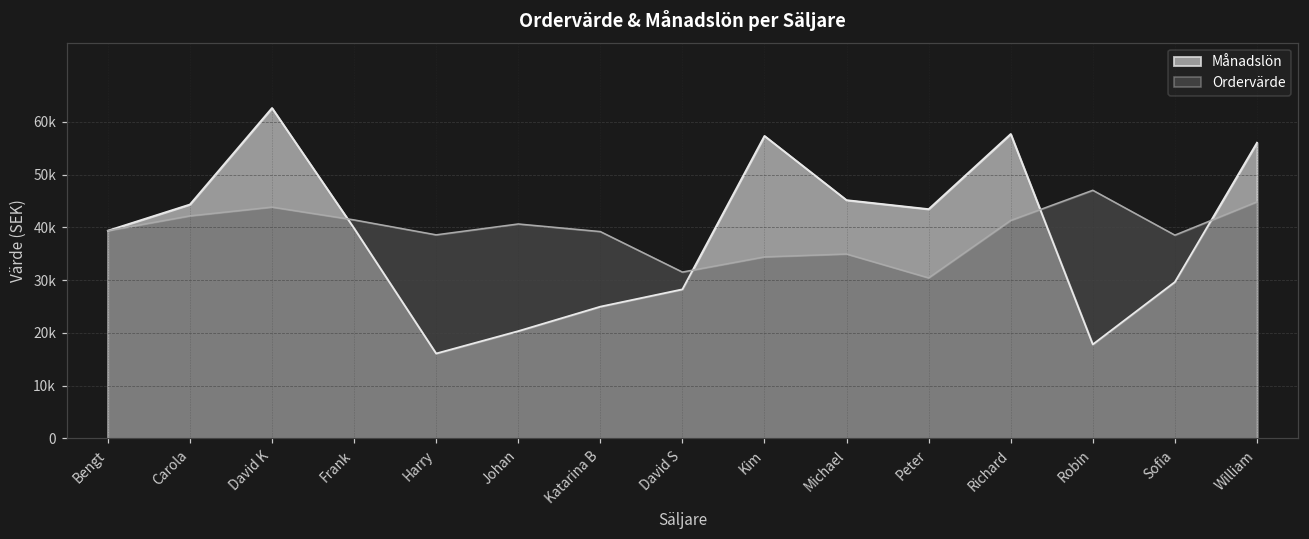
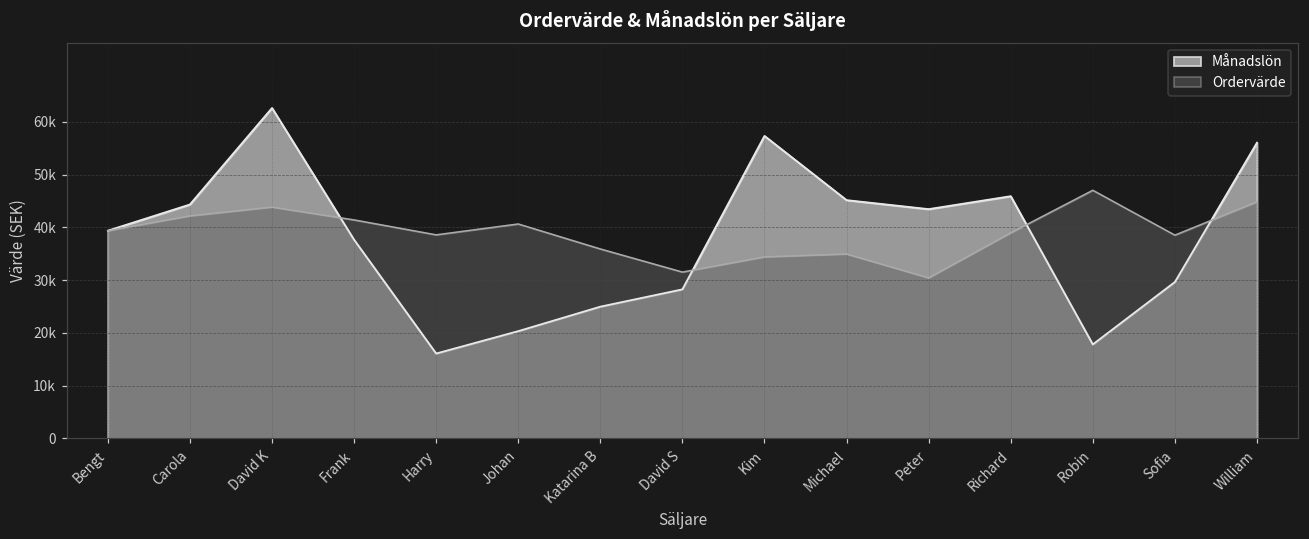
Månadslön, Frank: 40000 -> 38000
Ordervärde, Katarina B: 39000 -> 36000
Månadslön, Richard: 58000 -> 46000
Ordervärde, Richard: 41000 -> 39000
